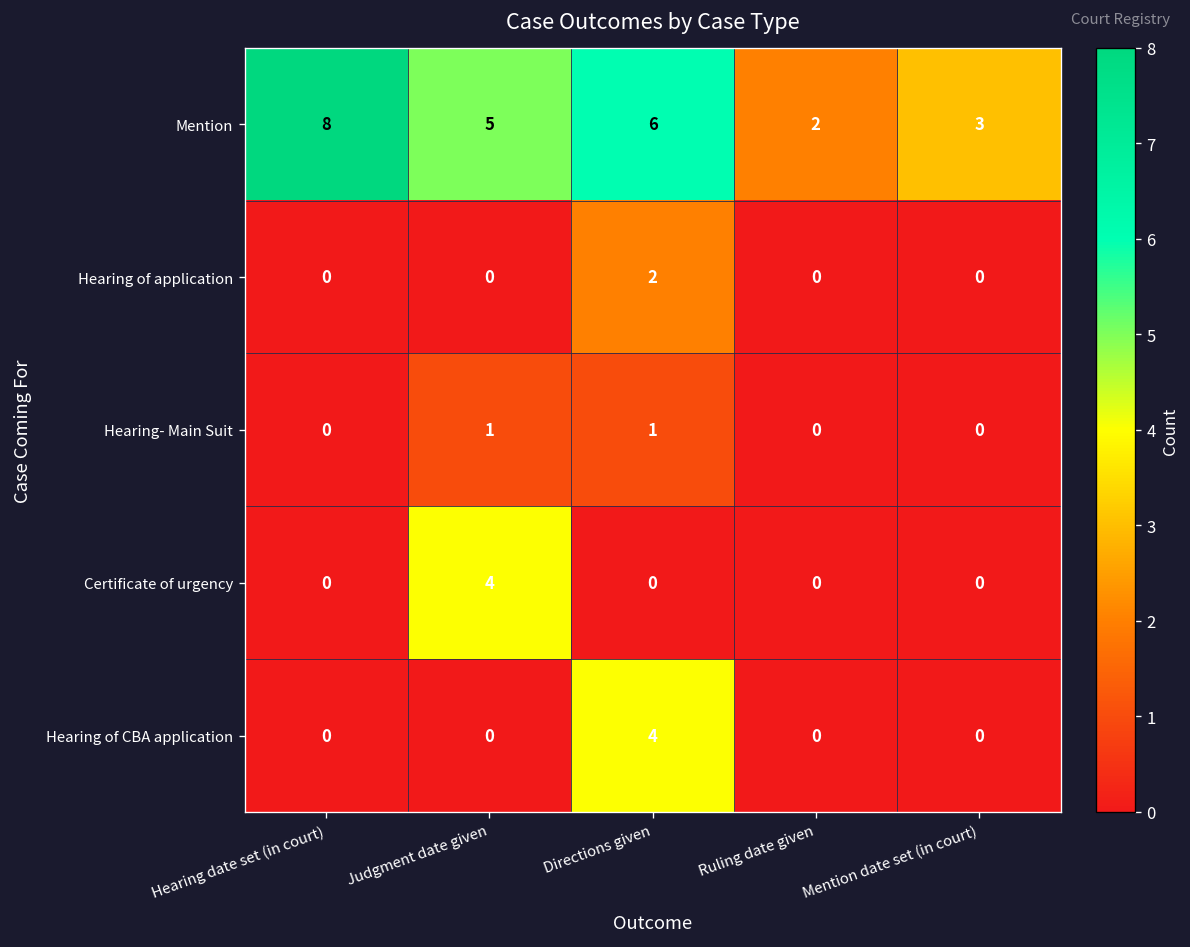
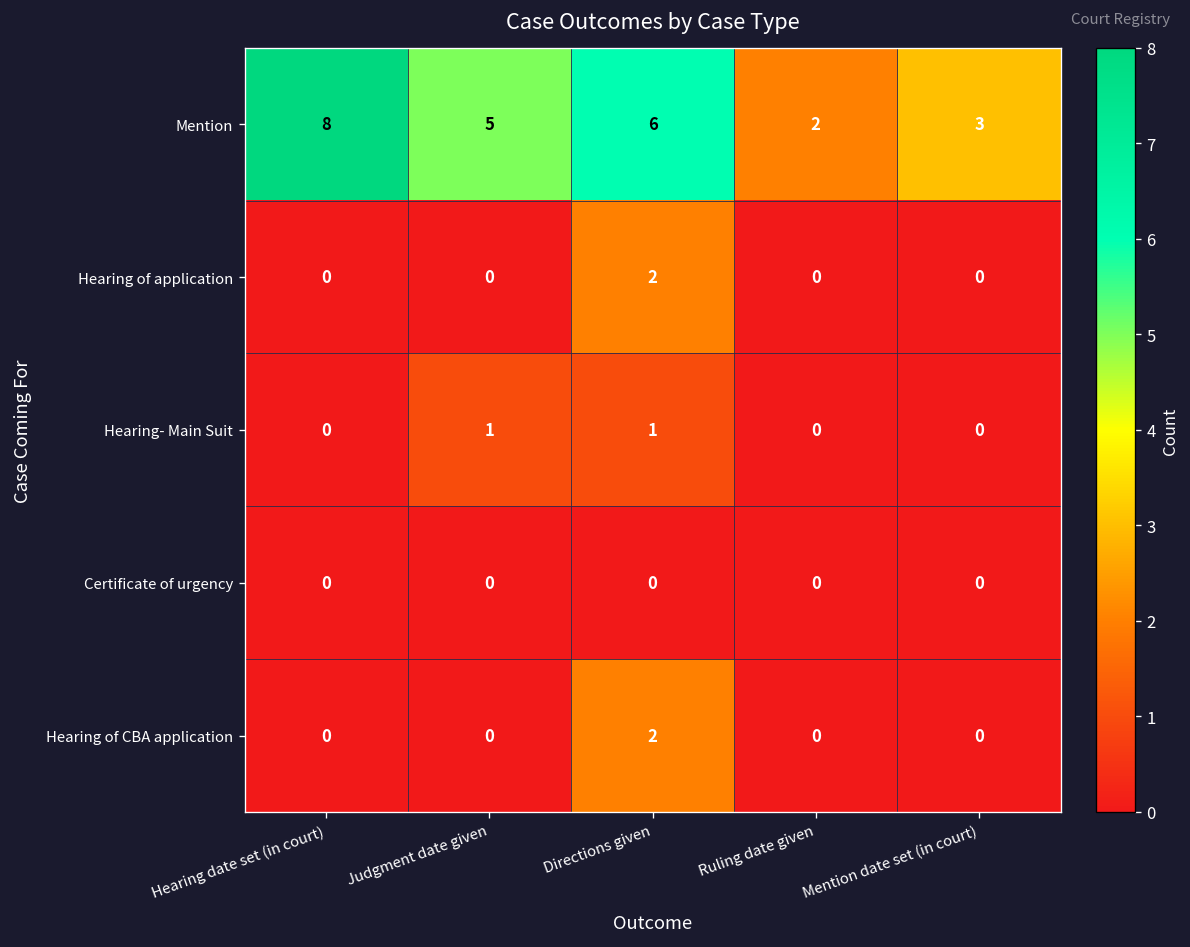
Certificate of urgency, Judgment date given: 4 -> 0
Hearing of CBA application, Directions given: 4 -> 2
